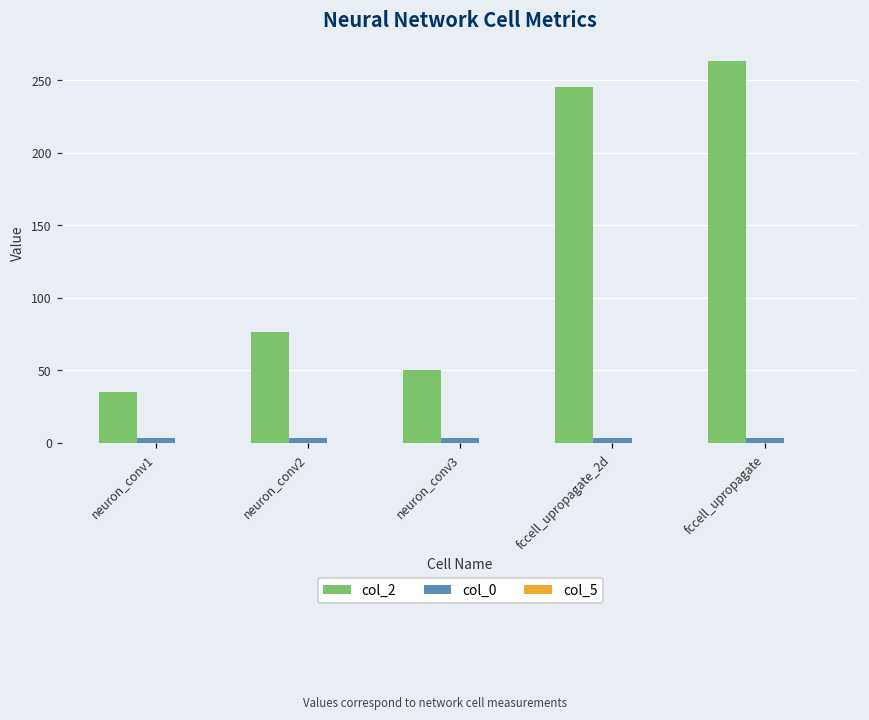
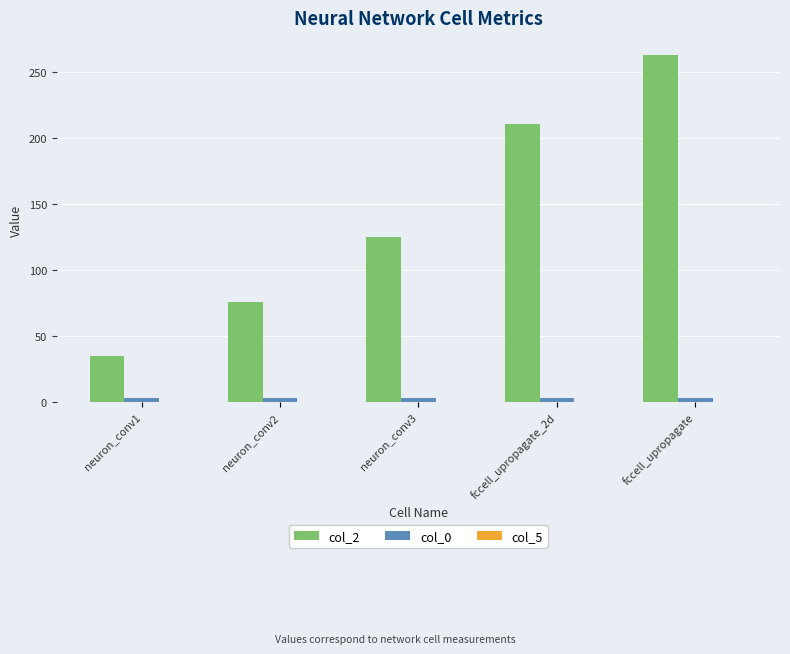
col_2, neuron_conv3: 50 -> 125
col_2, fccell_upropagate_2d: 245 -> 211
